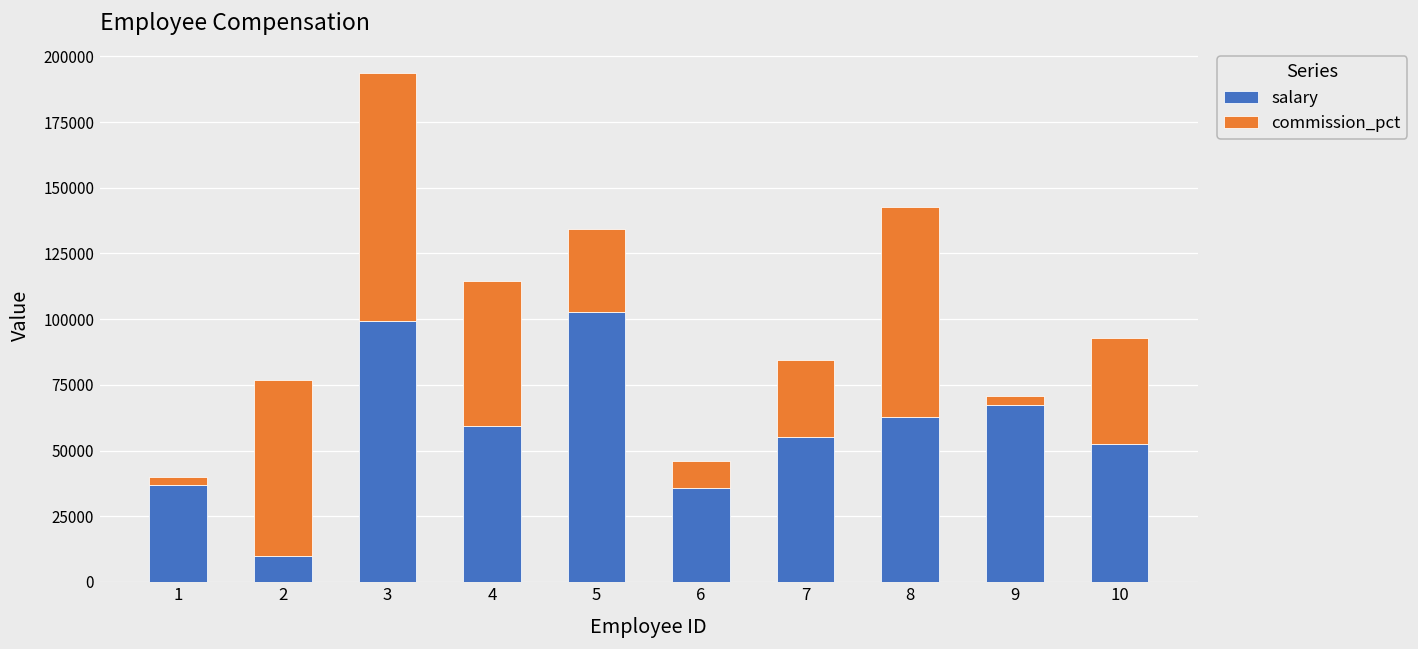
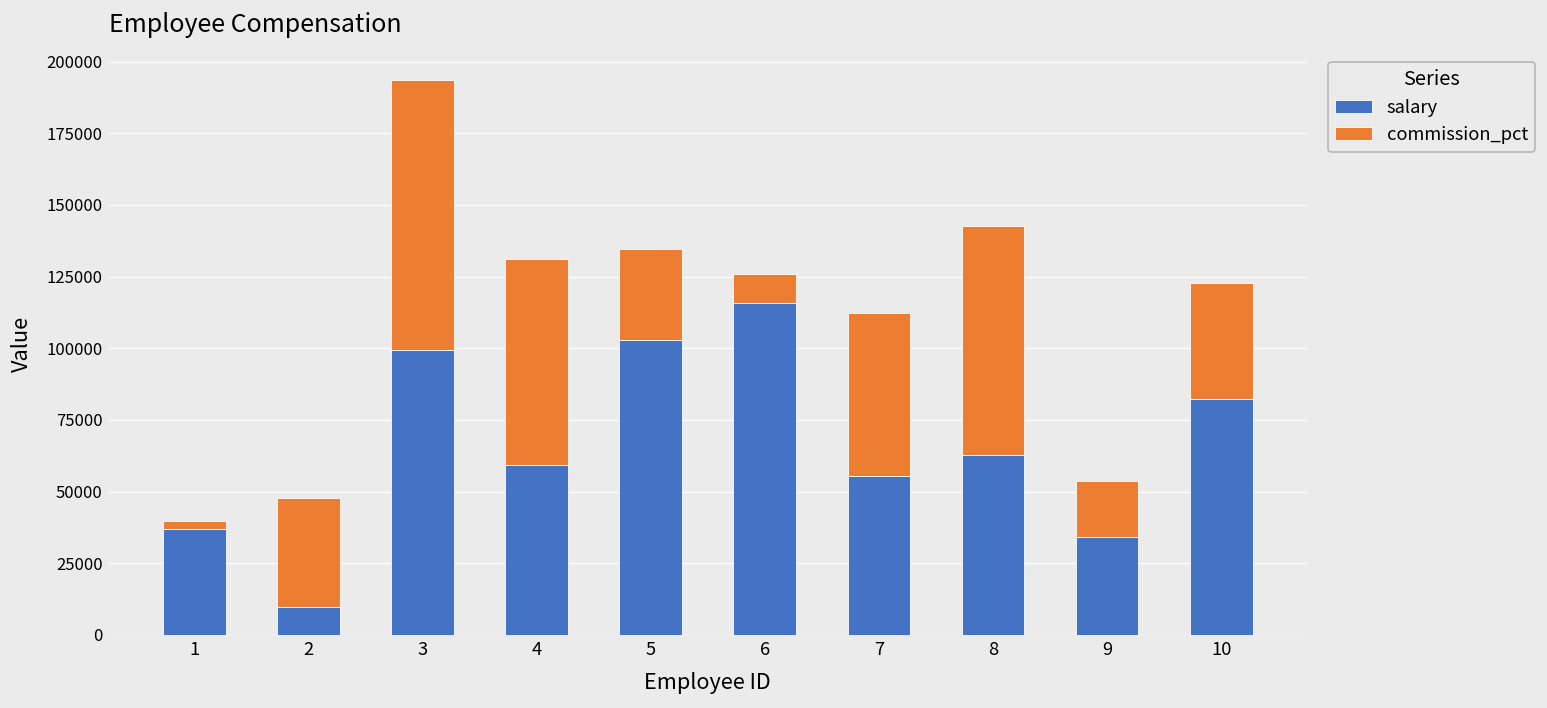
commission_pct, 2: 67000 -> 38000
commission_pct, 4: 55000 -> 72000
salary, 6: 36000 -> 116000
commission_pct, 7: 29000 -> 57000
salary, 9: 67000 -> 34000
commission_pct, 9: 4000 -> 20000
salary, 10: 52000 -> 82000
